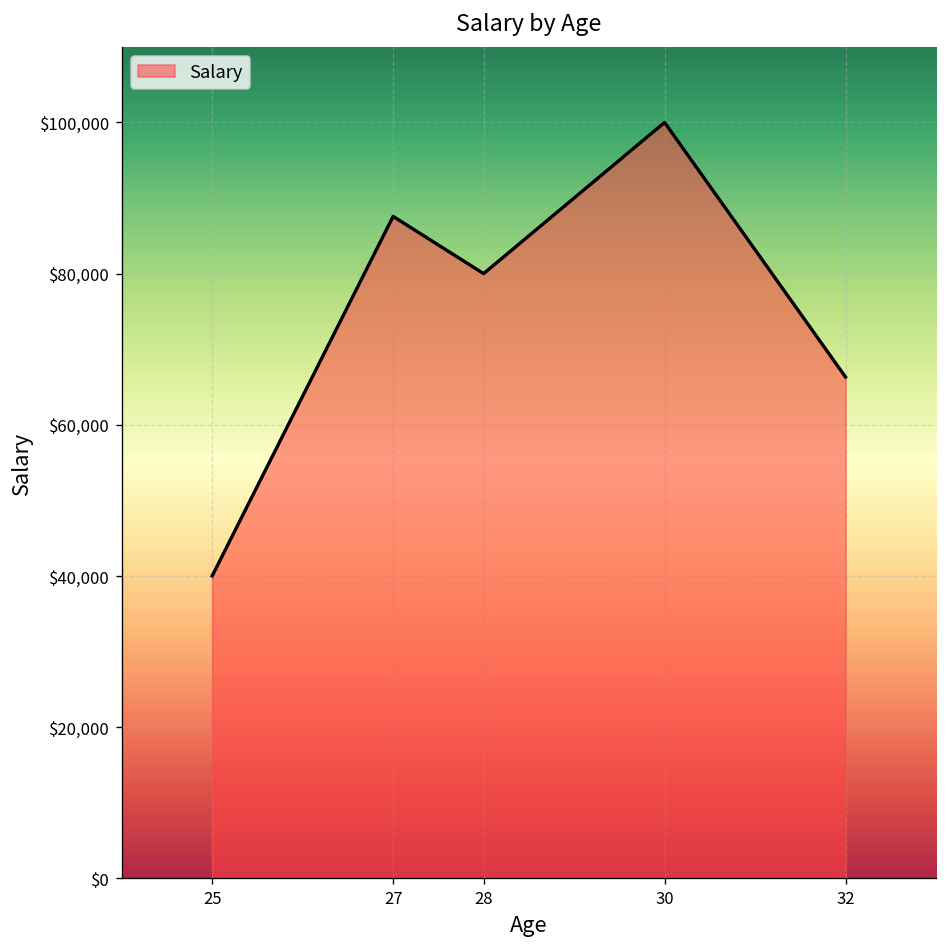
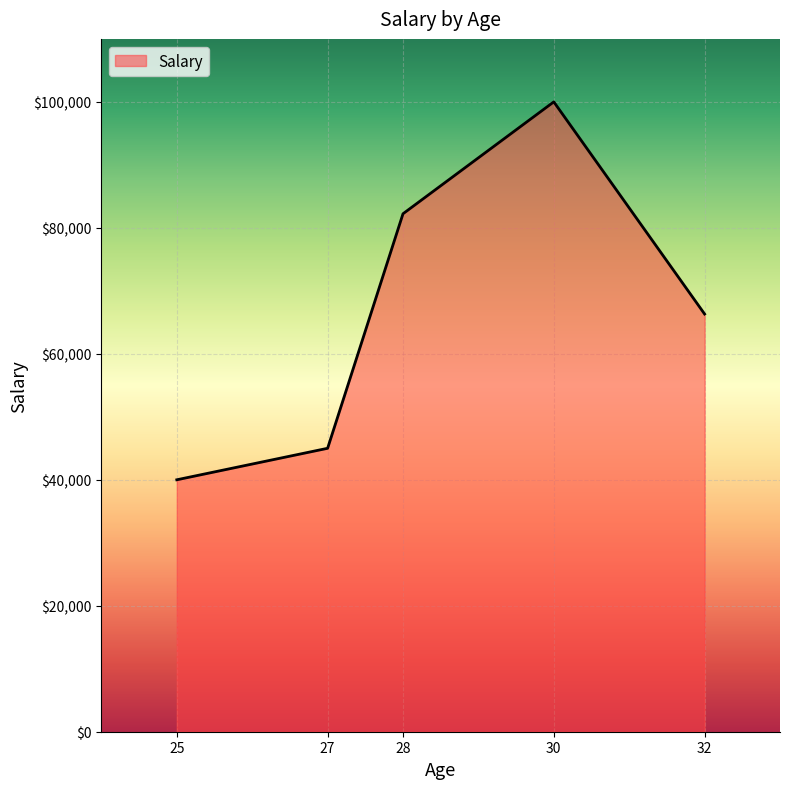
27: $88,000 -> $45,000
28: $80,000 -> $82,000
